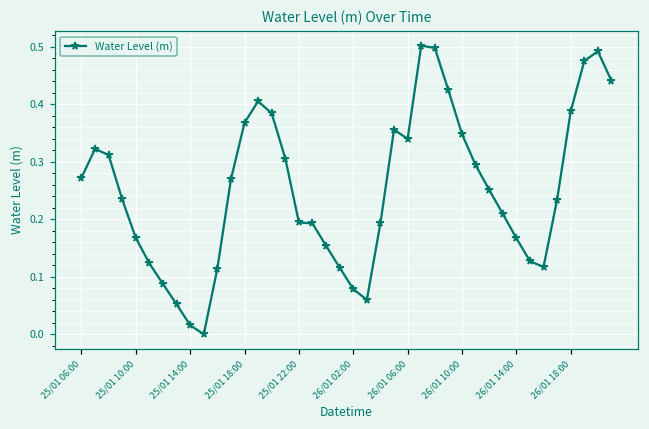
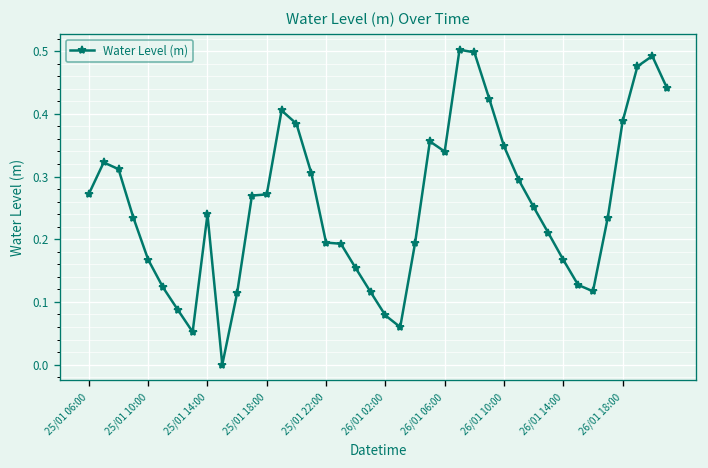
25/01 14:00: 0.02 -> 0.24
25/01 18:00: 0.37 -> 0.27
